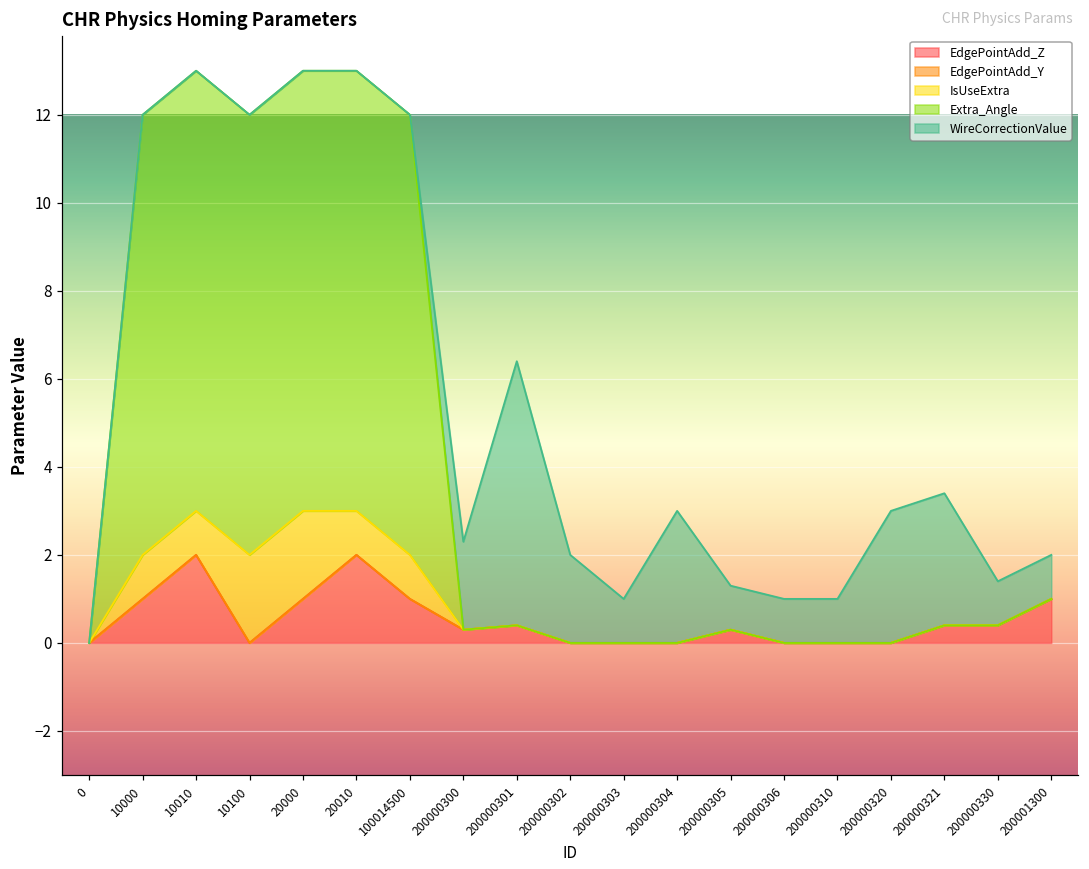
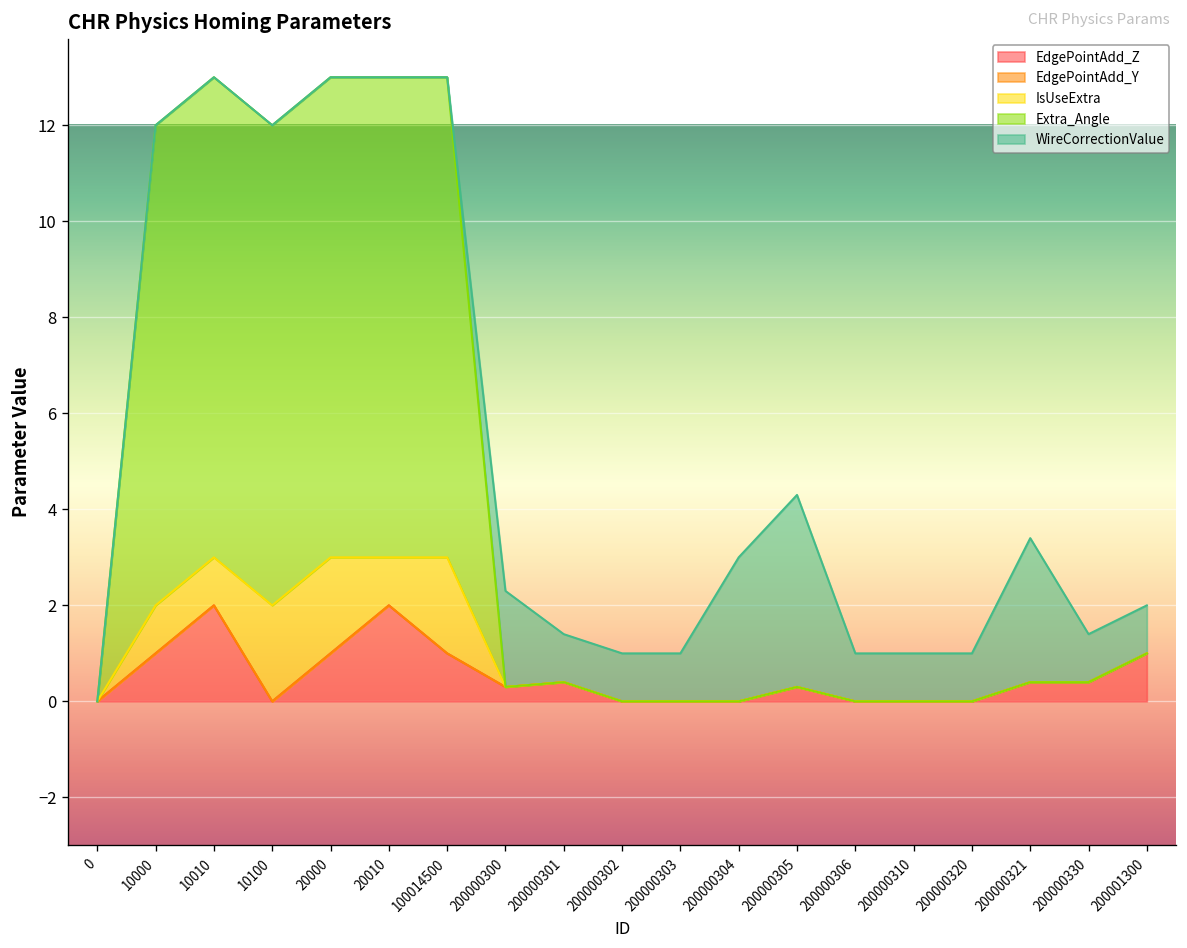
IsUseExtra, 100014500: 1 -> 2
WireCorrectionValue, 200000301: 6 -> 1
WireCorrectionValue, 200000302: 2 -> 1
WireCorrectionValue, 200000305: 1 -> 4
WireCorrectionValue, 200000320: 3 -> 1
